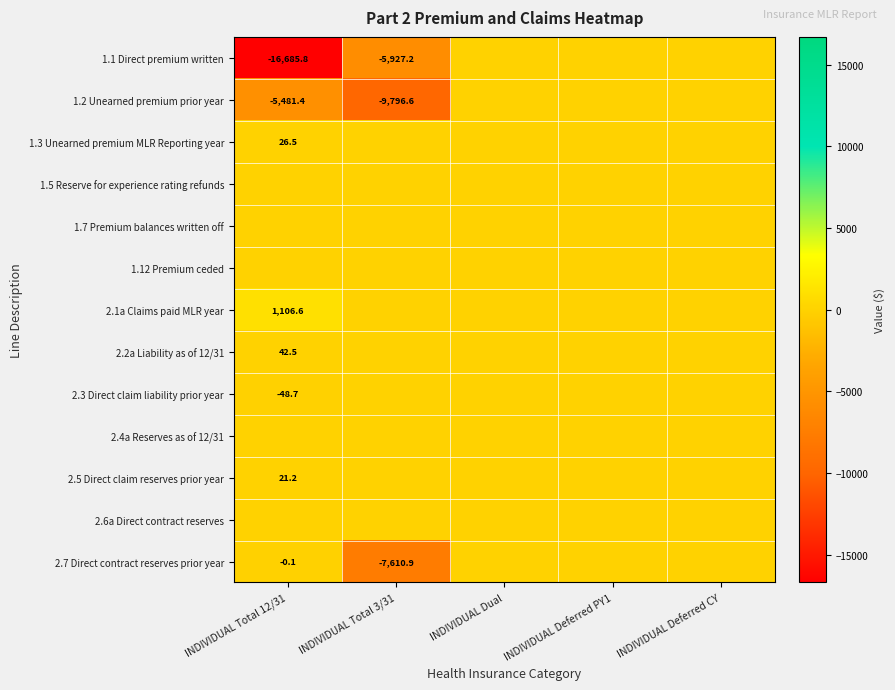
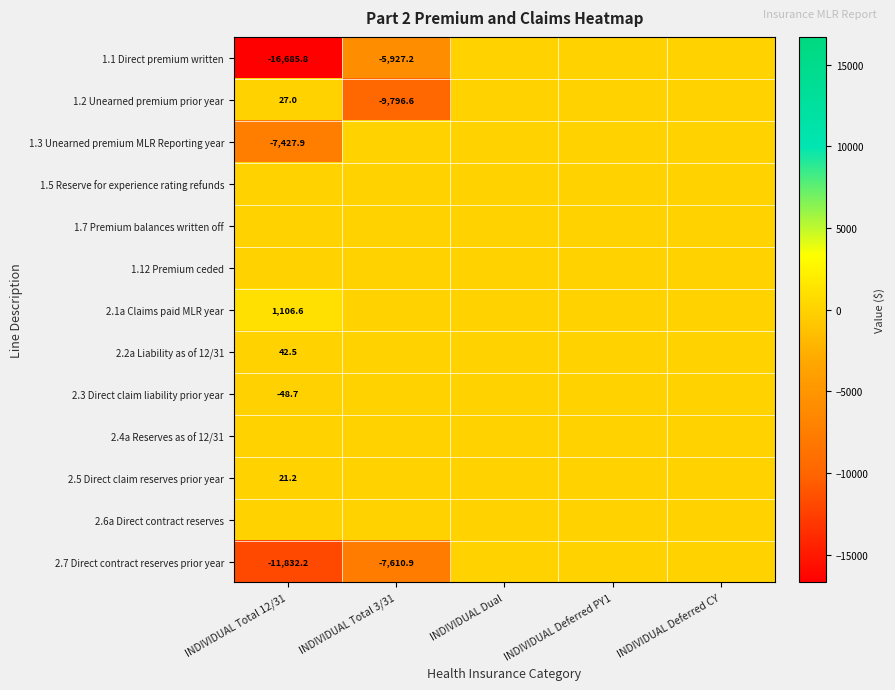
1.2 Unearned premium prior year, INDIVIDUAL Total 12/31: -5,481.4 -> 27.0
1.3 Unearned premium MLR Reporting year, INDIVIDUAL Total 12/31: 26.5 -> -7,427.9
2.7 Direct contract reserves prior year, INDIVIDUAL Total 12/31: -0.1 -> -11,832.2
